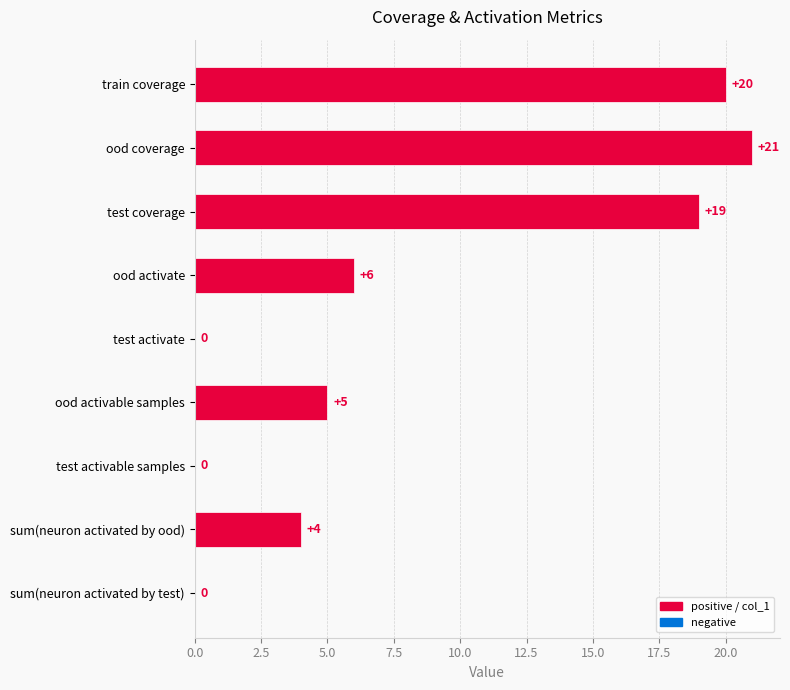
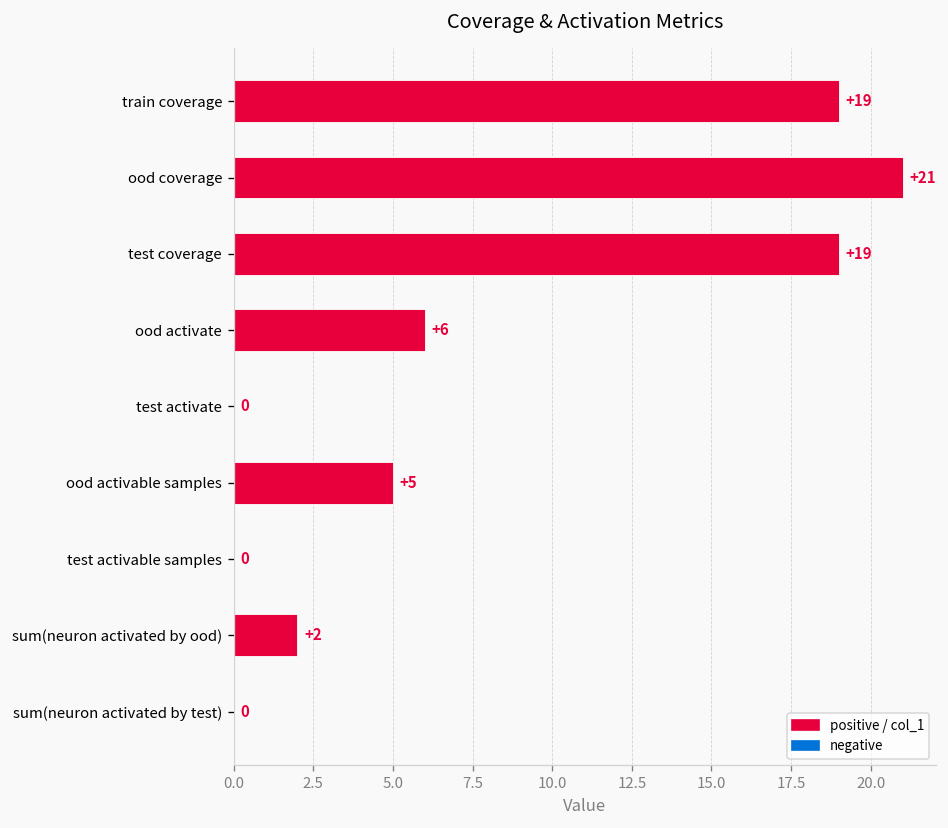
train coverage: +20 -> +19
sum(neuron activated by ood): +4 -> +2
